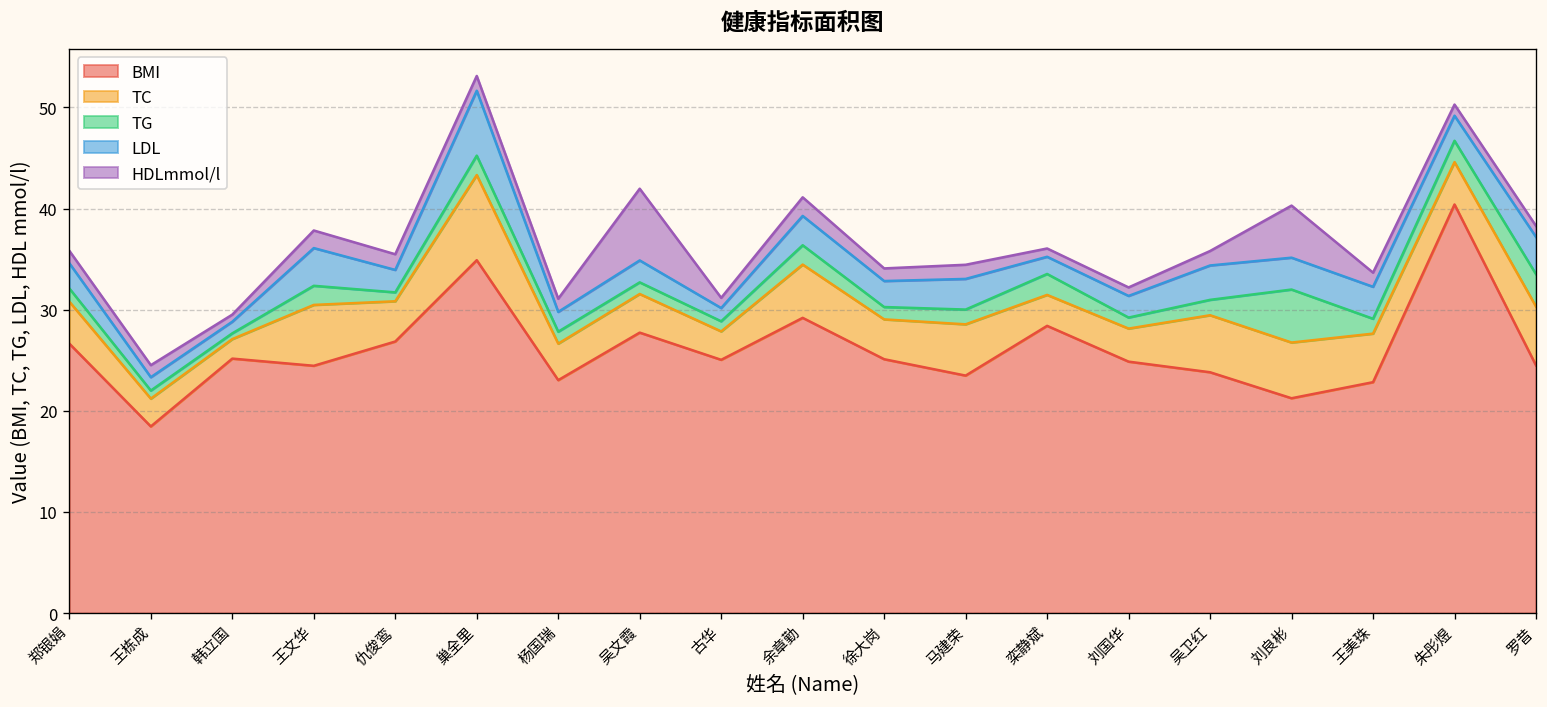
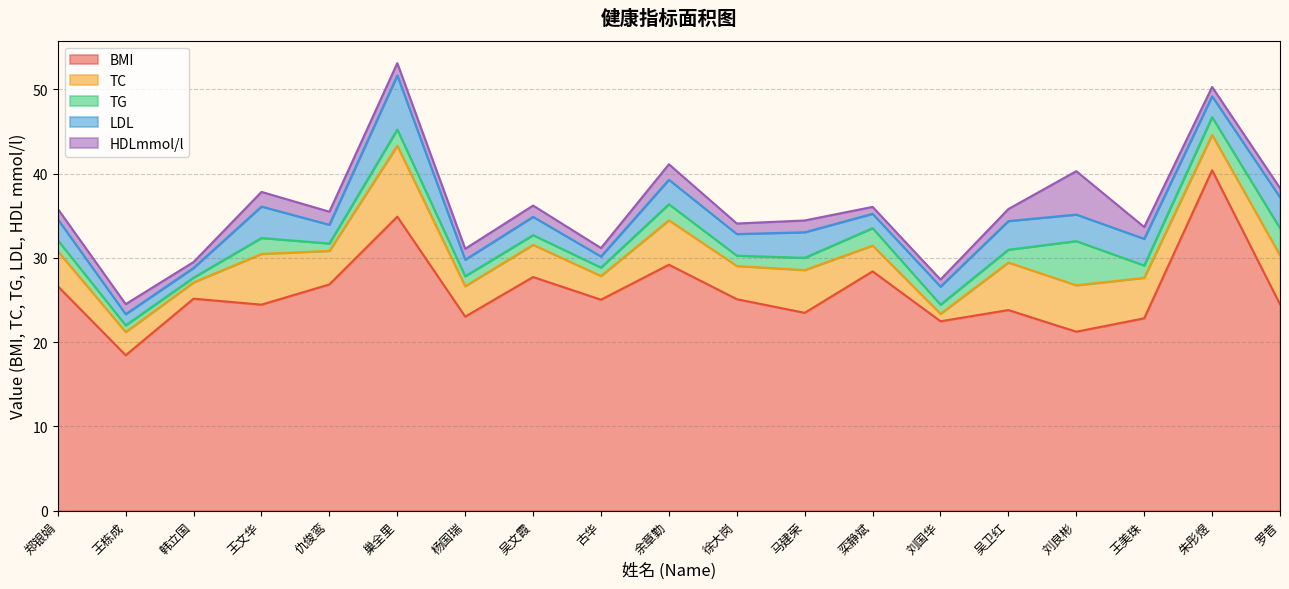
HDLmmol/l, 吴文霞: 7 -> 1
BMI, 刘国华: 25 -> 22
TC, 刘国华: 3 -> 1
